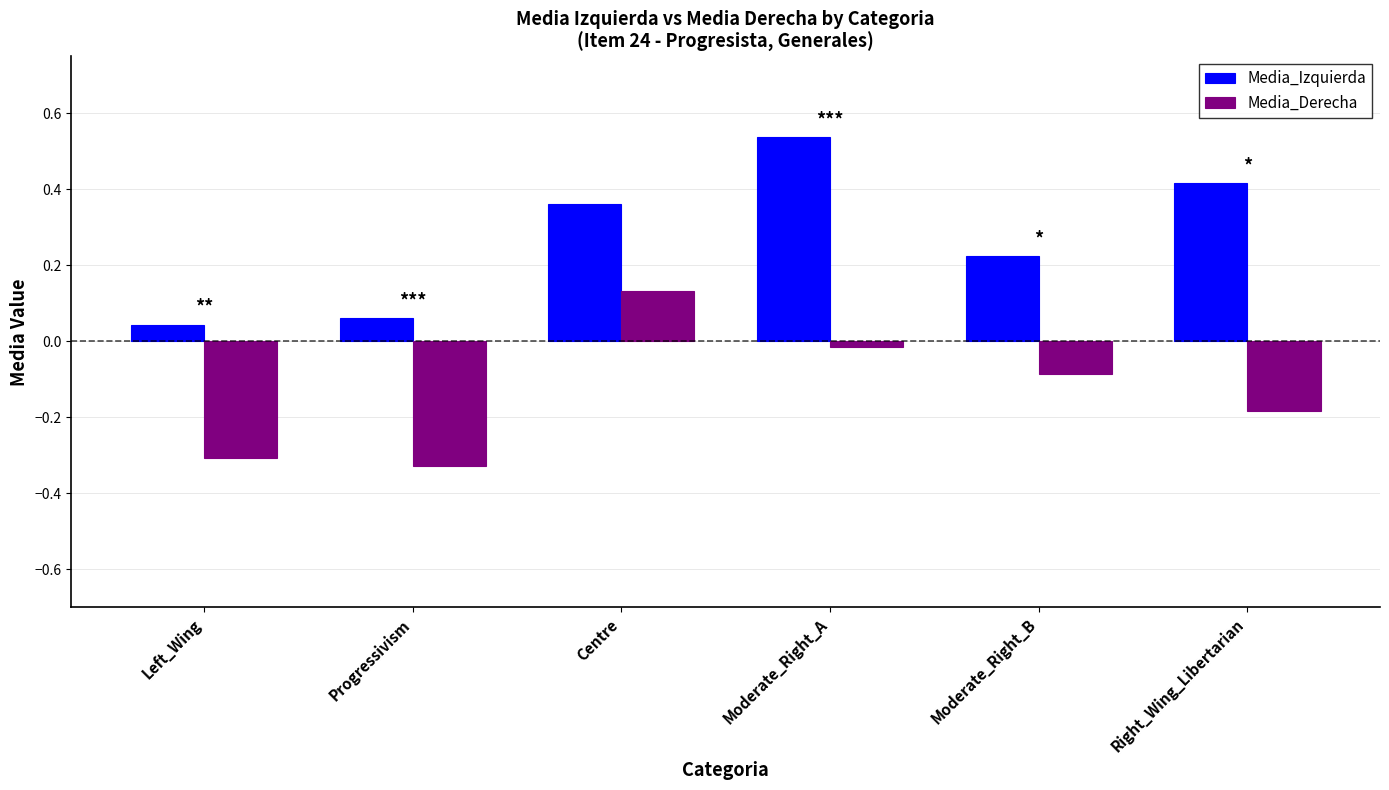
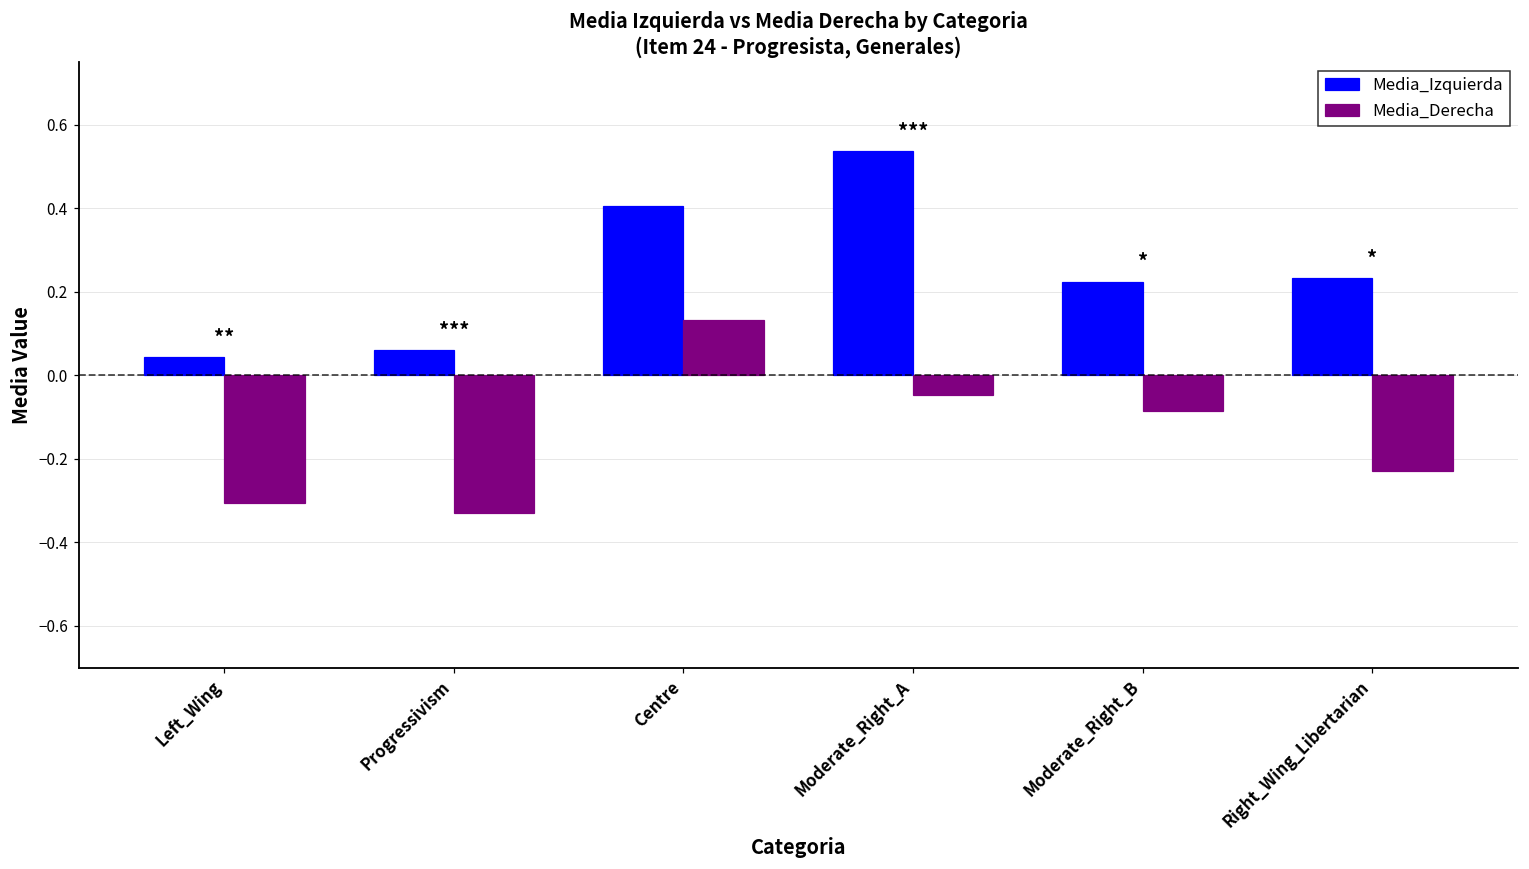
Media_Izquierda, Centre: 0.36 -> 0.41
Media_Derecha, Moderate_Right_A: -0.01 -> -0.05
Media_Izquierda, Right_Wing_Libertarian: 0.42 -> 0.23
Media_Derecha, Right_Wing_Libertarian: -0.18 -> -0.23
